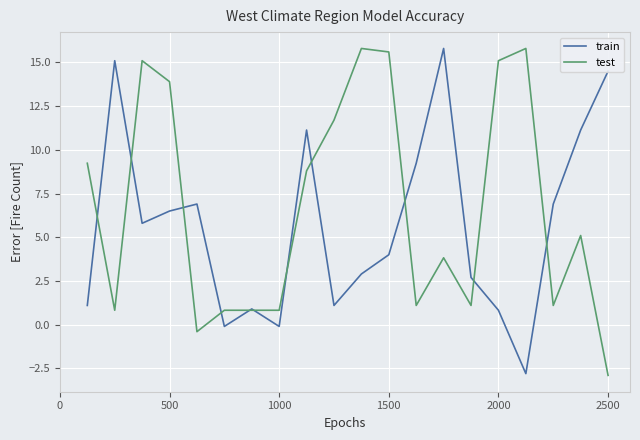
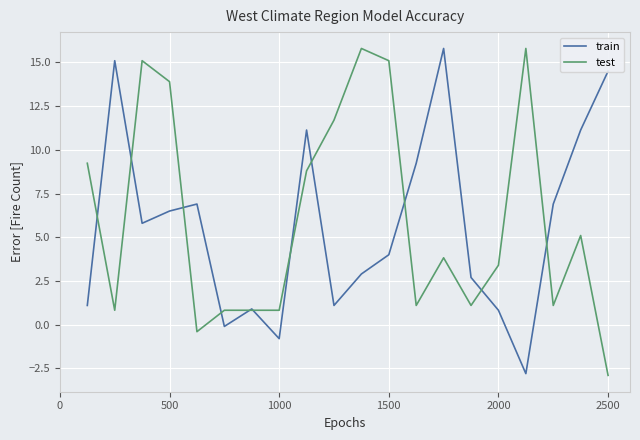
train, 1000: -0.1 -> -0.8
test, 1500: 15.6 -> 15.1
test, 2000: 15.1 -> 3.4
